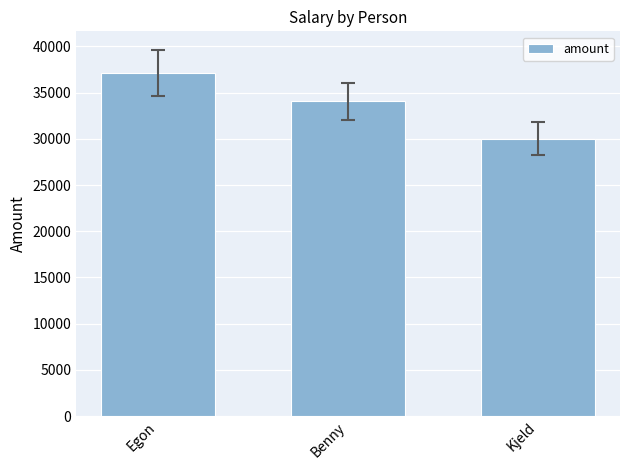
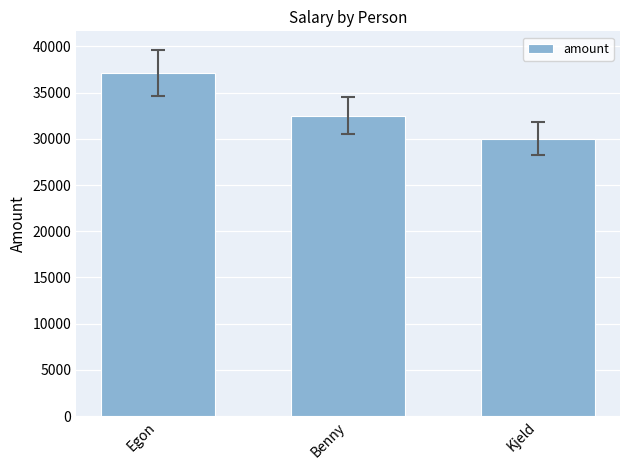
amount, Benny: 34000 -> 33000
